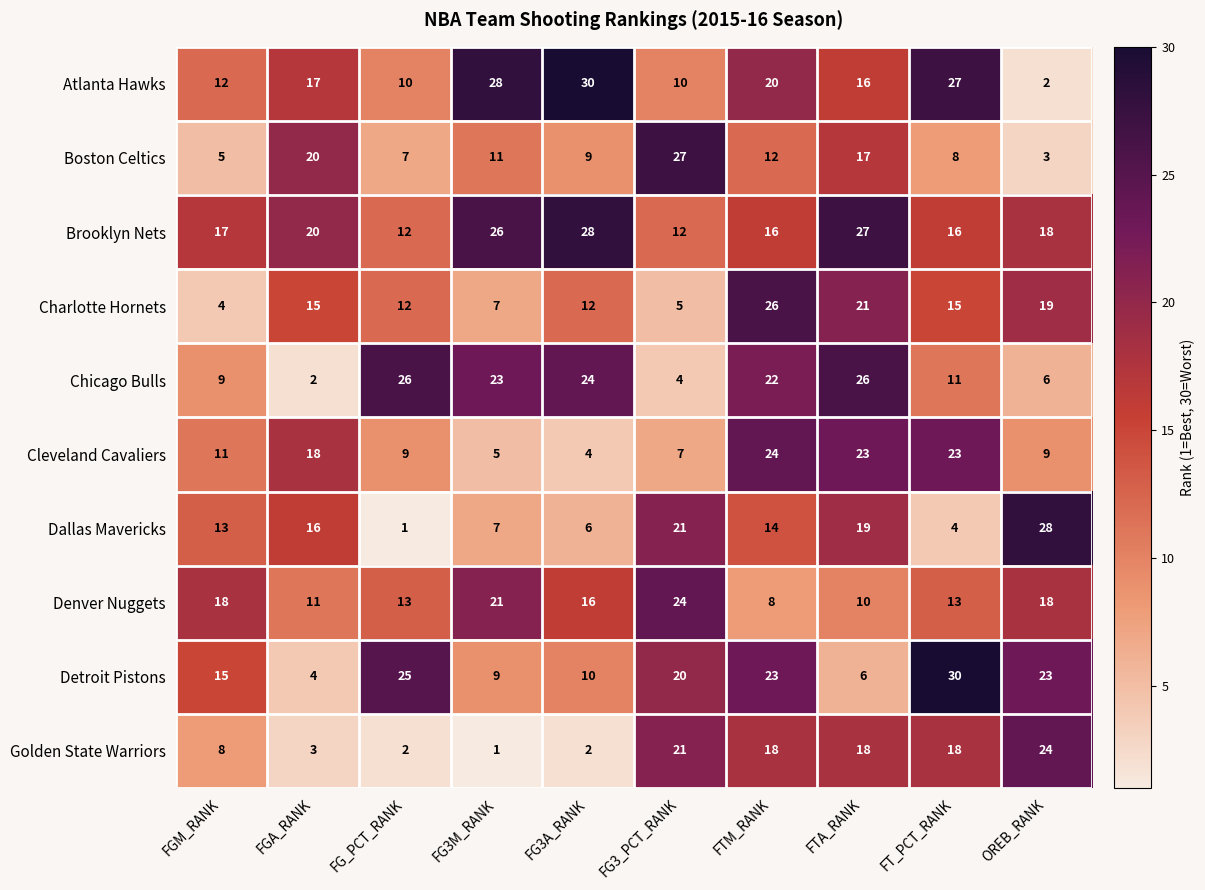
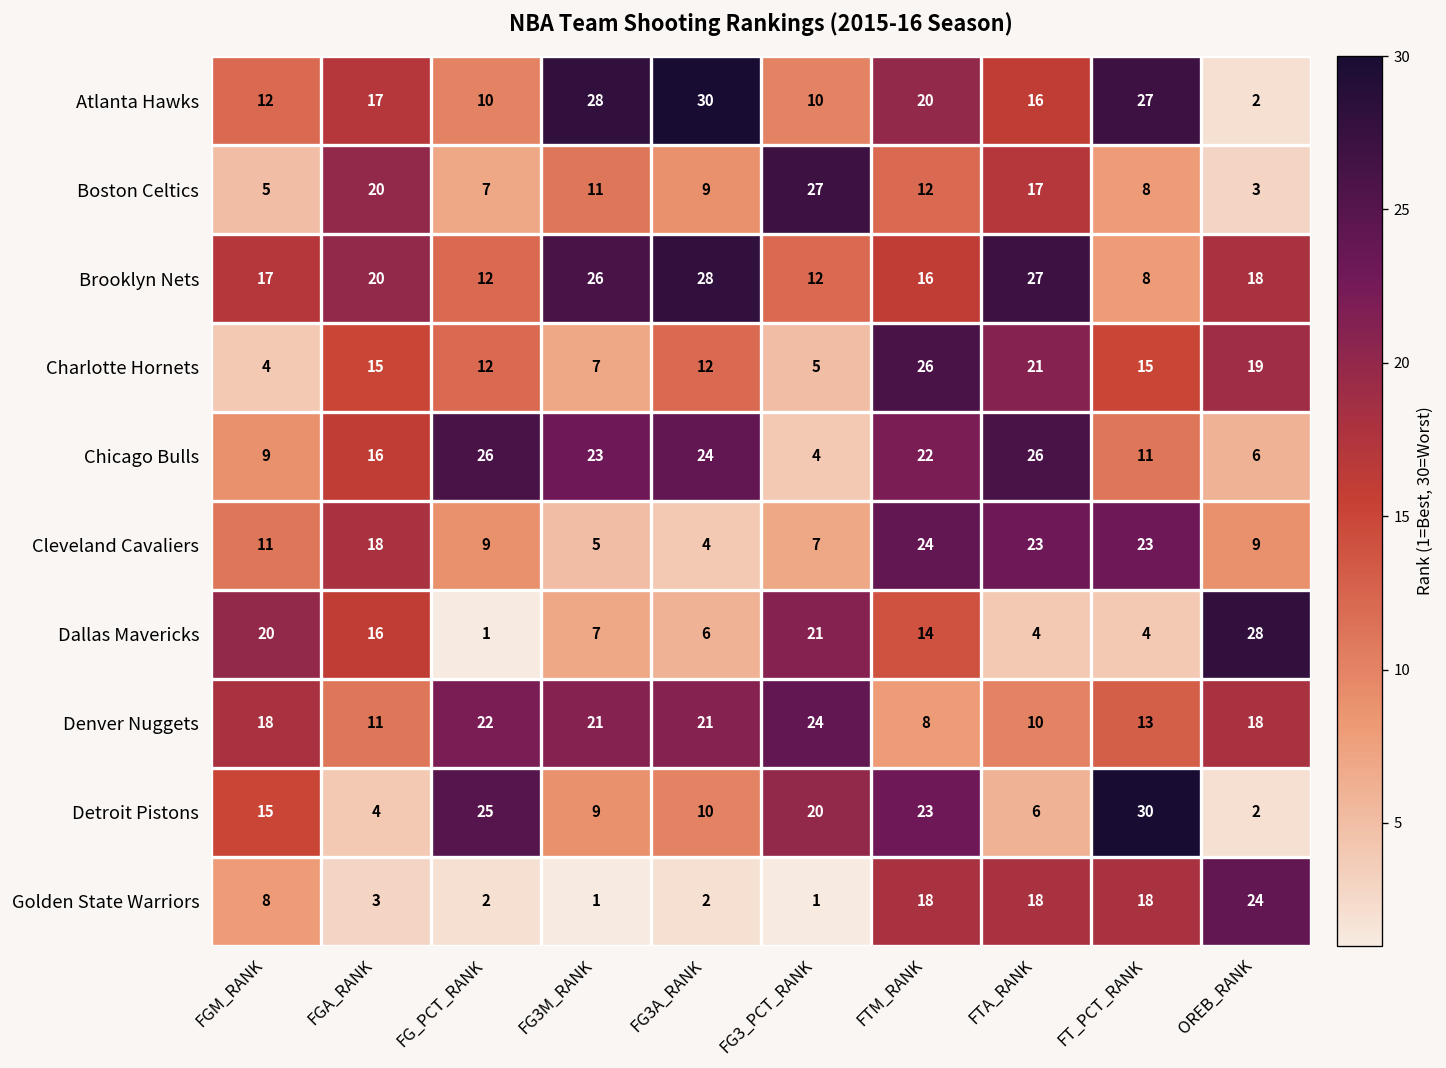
Brooklyn Nets, FT_PCT_RANK: 16 -> 8
Chicago Bulls, FGA_RANK: 2 -> 16
Dallas Mavericks, FGM_RANK: 13 -> 20
Dallas Mavericks, FTA_RANK: 19 -> 4
Denver Nuggets, FG_PCT_RANK: 13 -> 22
Denver Nuggets, FG3A_RANK: 16 -> 21
Detroit Pistons, OREB_RANK: 23 -> 2
Golden State Warriors, FG3_PCT_RANK: 21 -> 1
